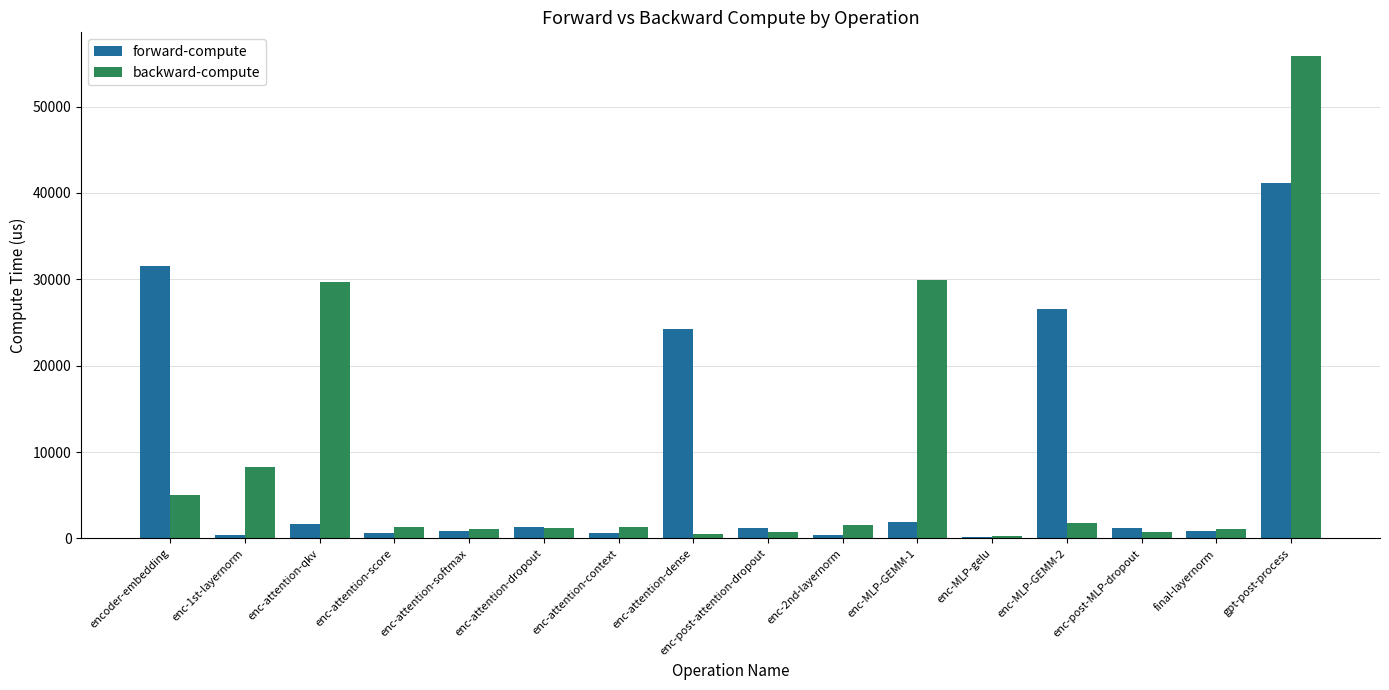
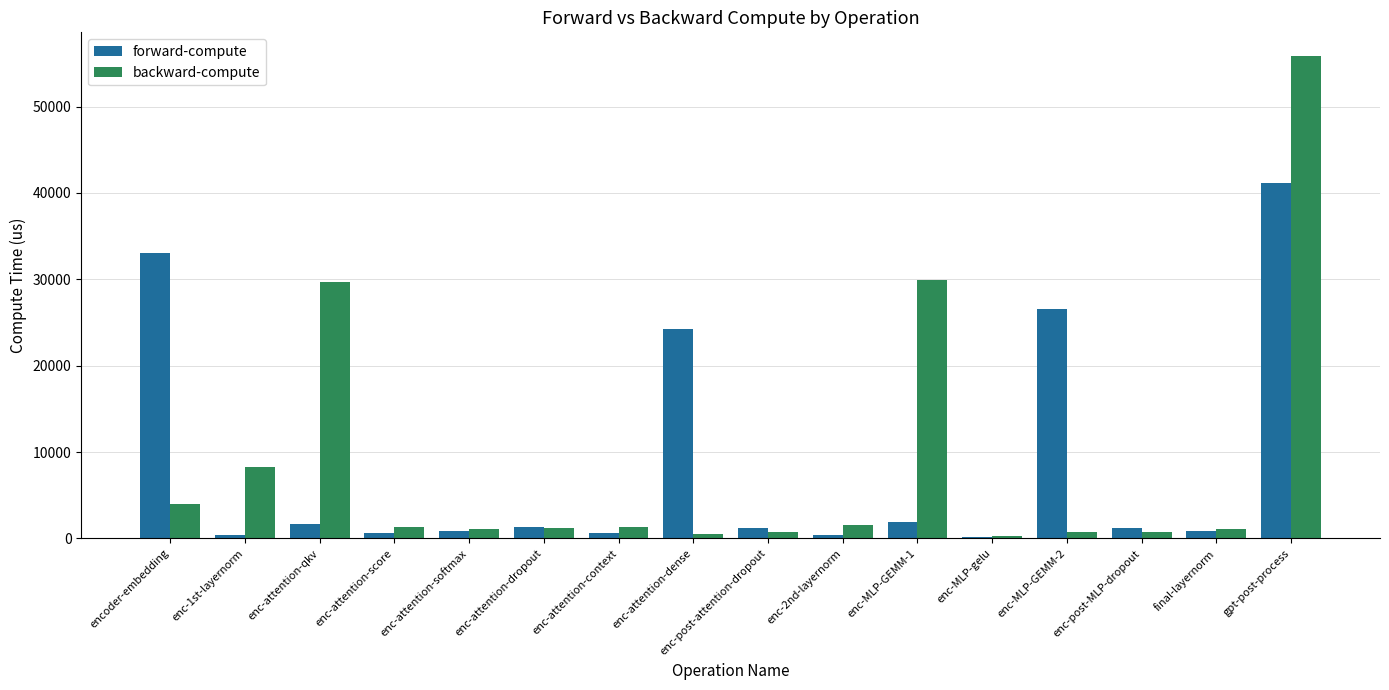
forward-compute, encoder-embedding: 32000 -> 33000
backward-compute, encoder-embedding: 5000 -> 4000
backward-compute, enc-MLP-GEMM-2: 2000 -> 1000
